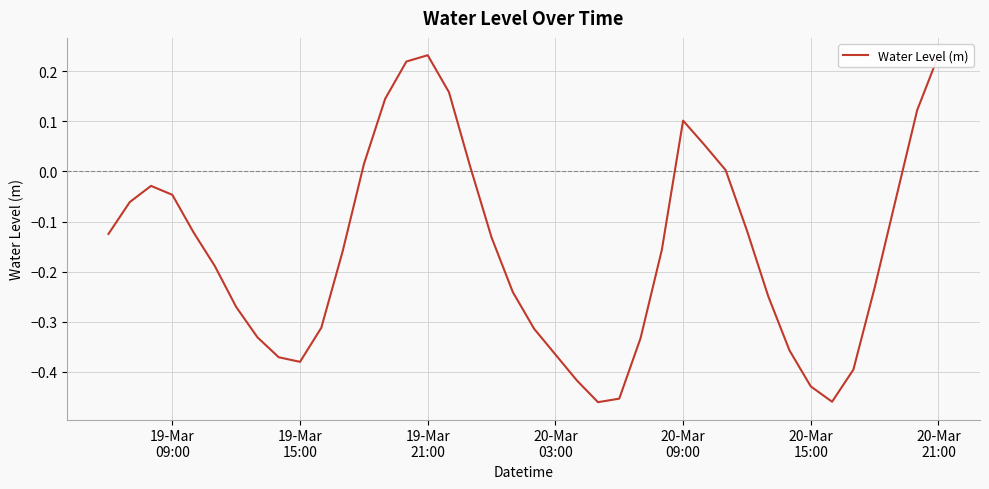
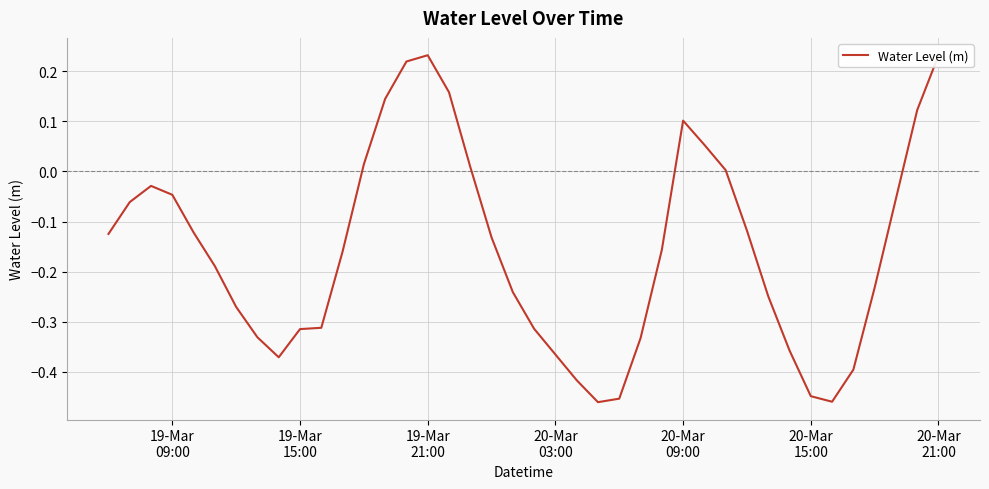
19-Mar 15:00: -0.38 -> -0.31
20-Mar 15:00: -0.43 -> -0.45
